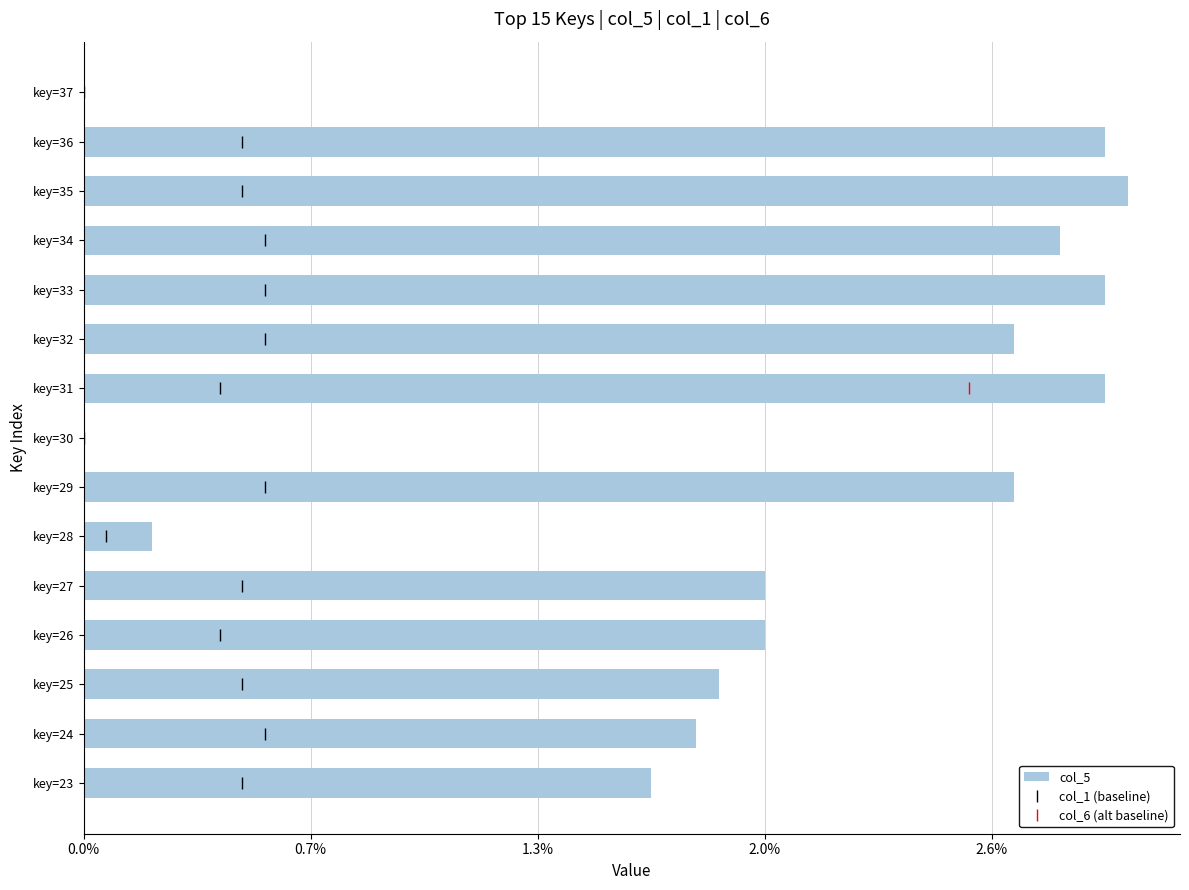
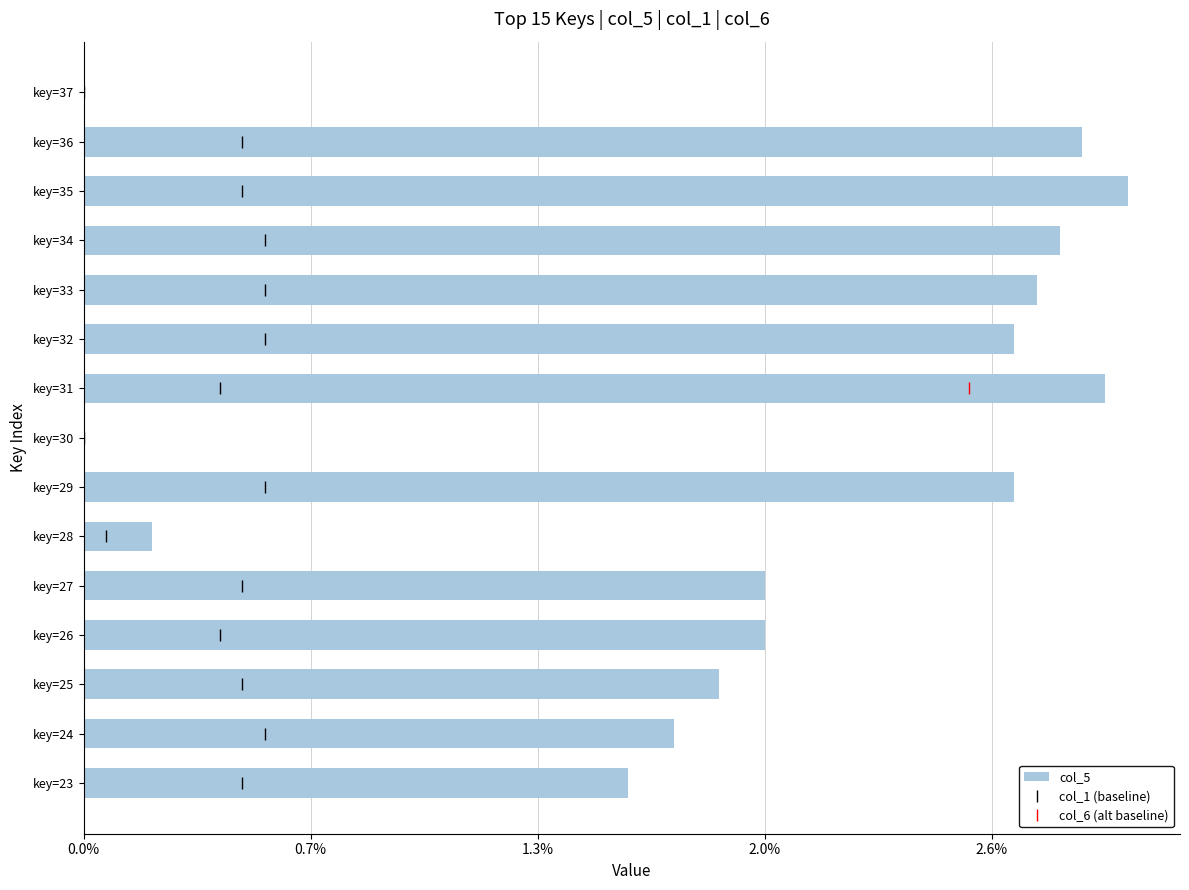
col_5, key=36: 2.93% -> 2.86%
col_5, key=33: 2.93% -> 2.73%
col_5, key=24: 1.76% -> 1.69%
col_5, key=23: 1.63% -> 1.56%
